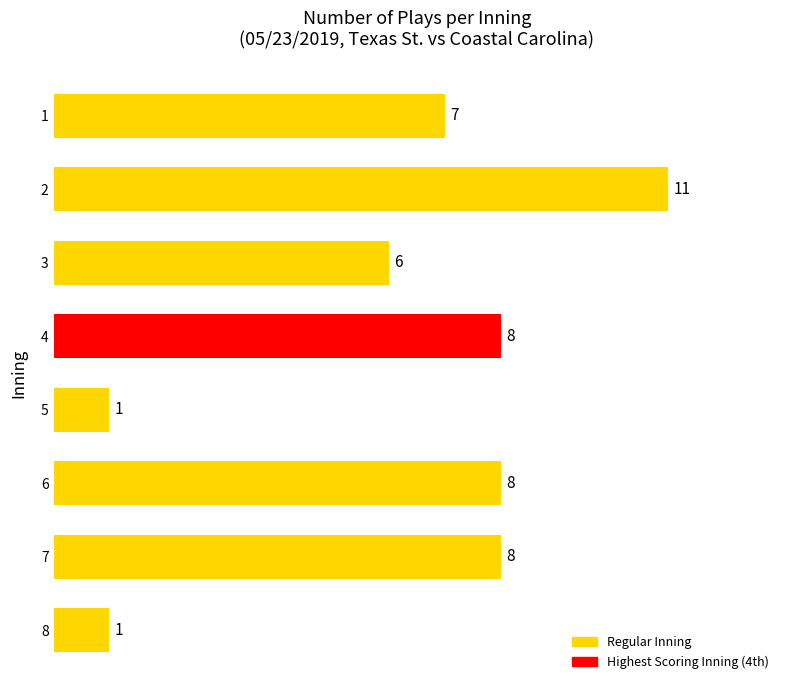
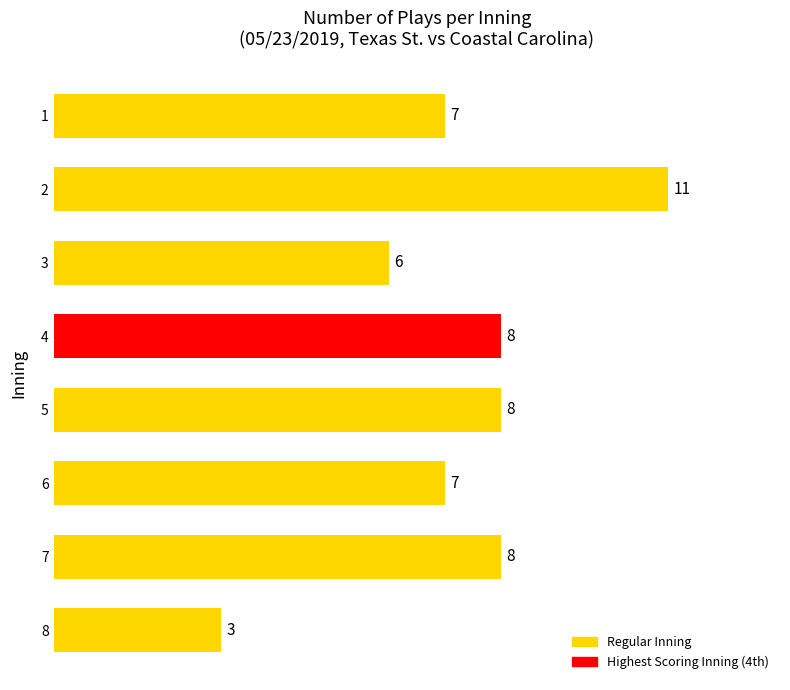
5: 1 -> 8
6: 8 -> 7
8: 1 -> 3
